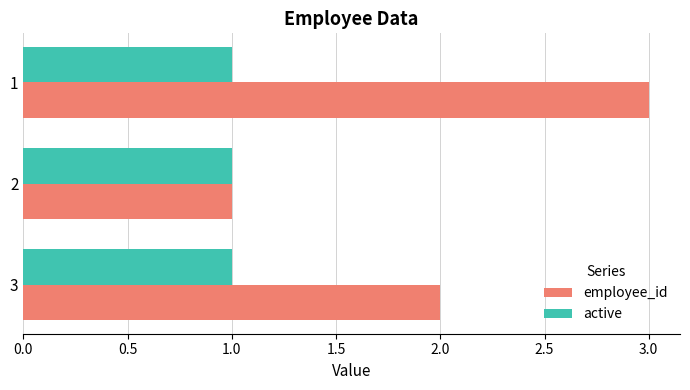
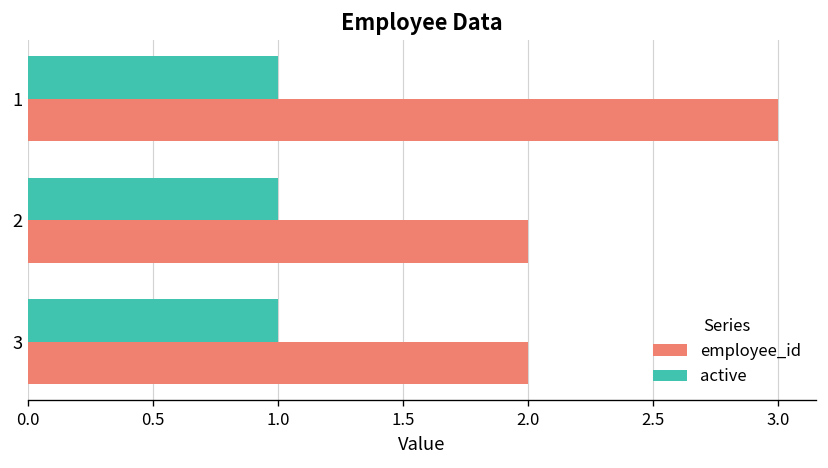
employee_id, 2: 1 -> 2
